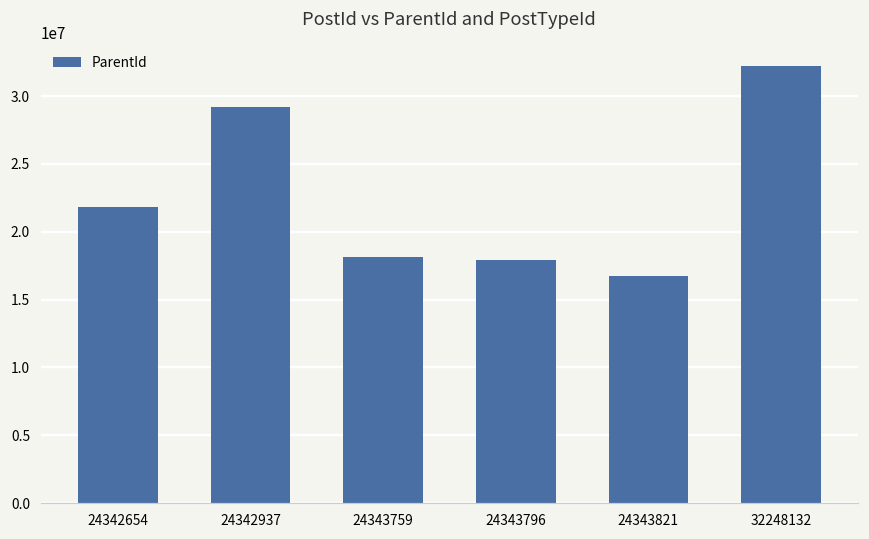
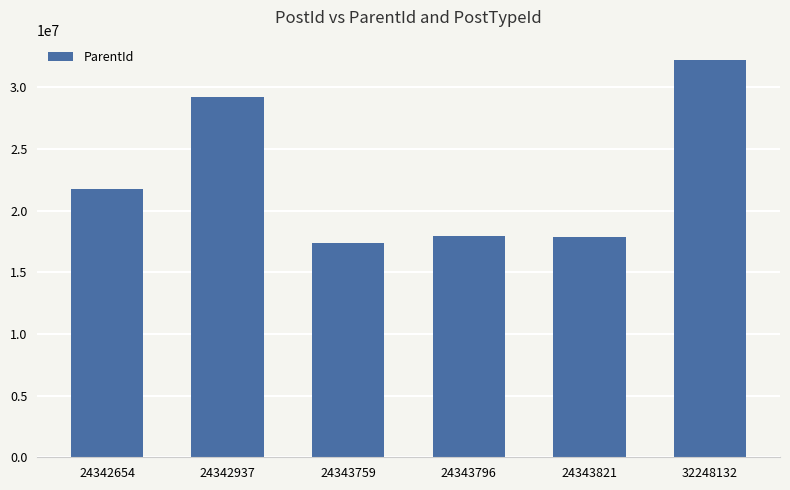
24343759: 18100000 -> 17400000
24343821: 16700000 -> 17900000
